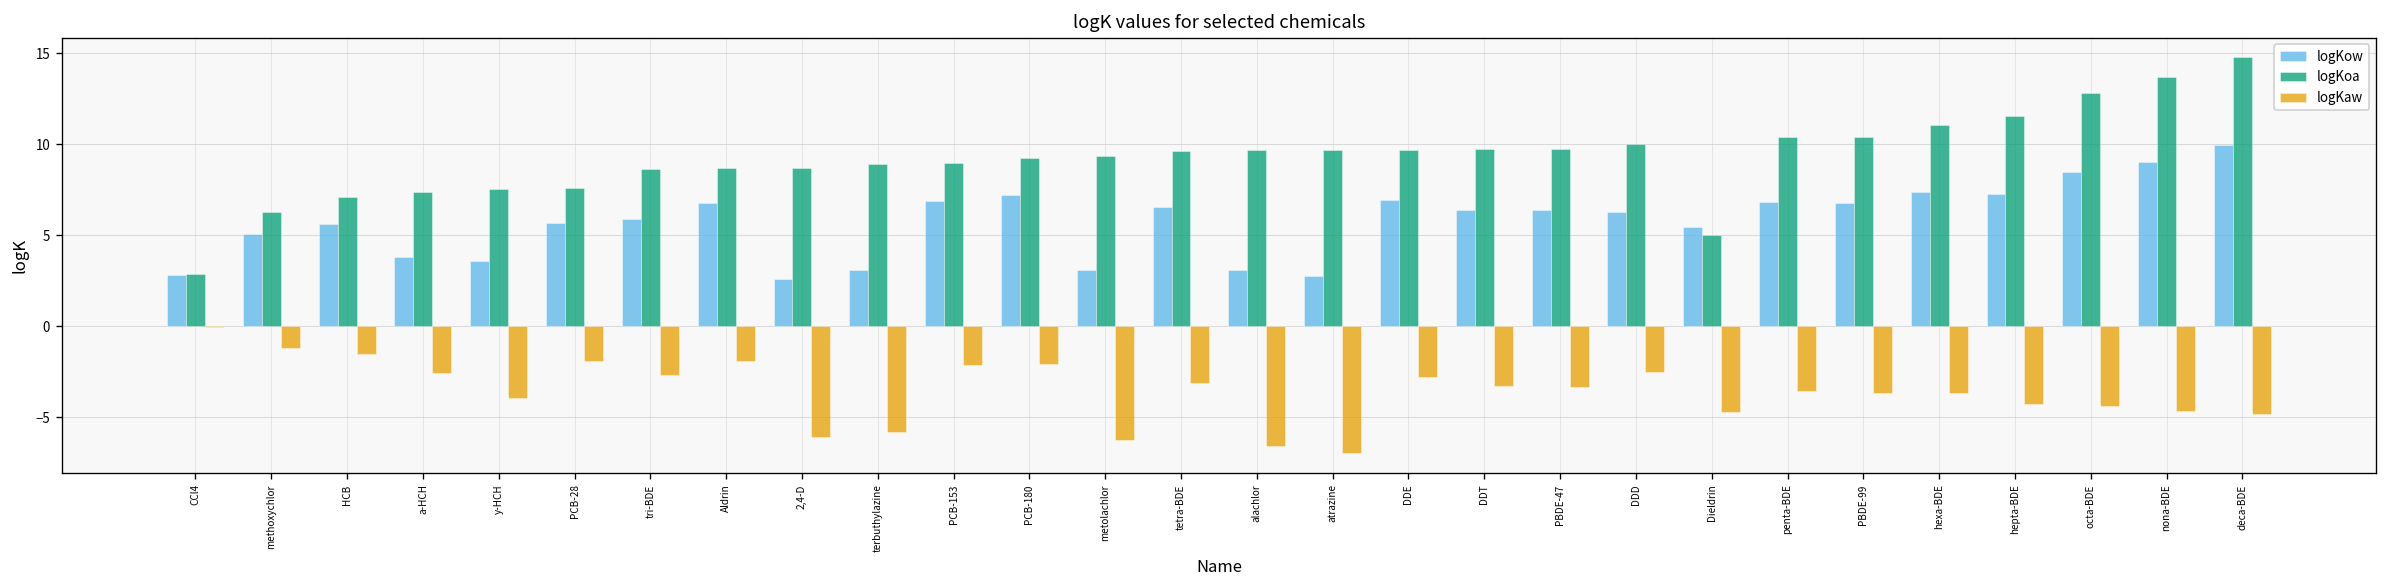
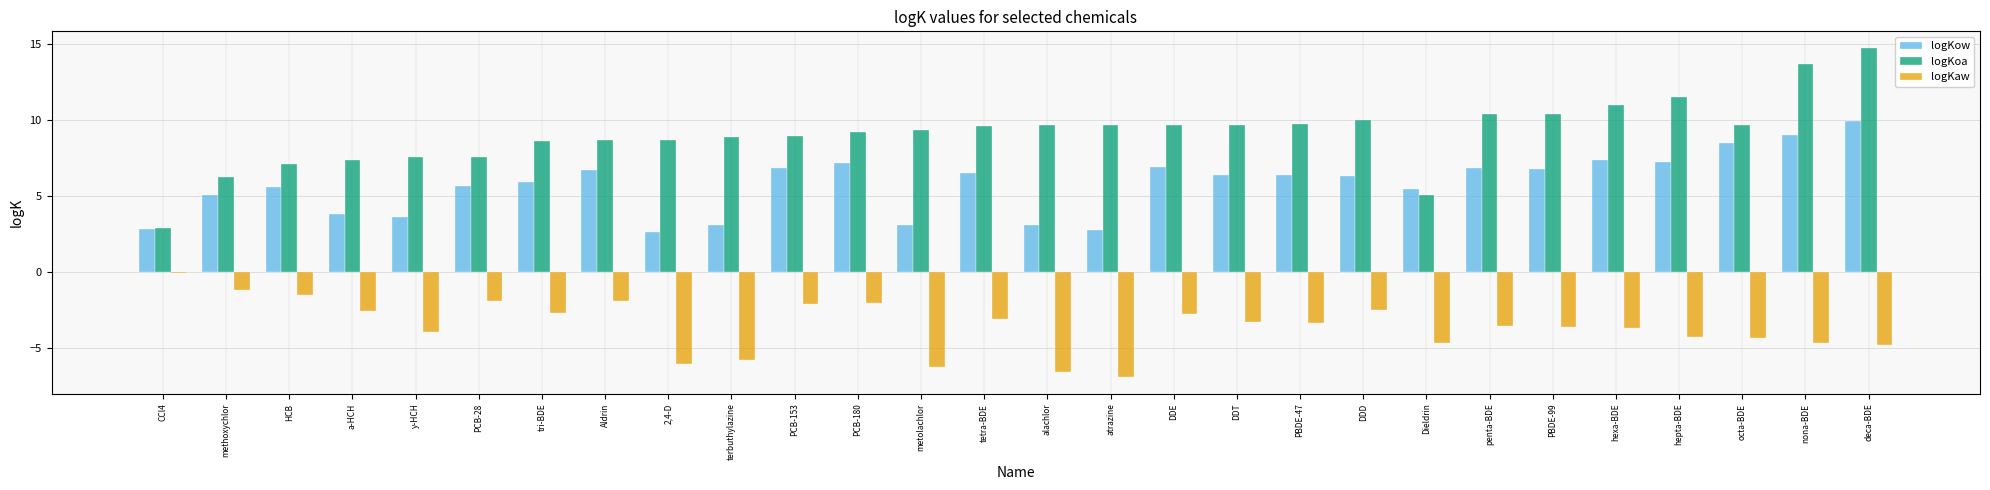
logKoa, octa-BDE: 12.8 -> 9.7
